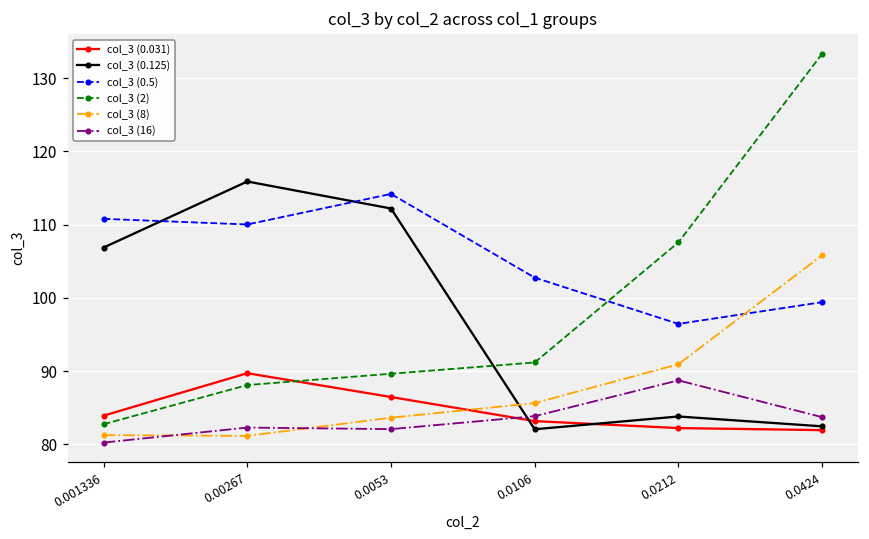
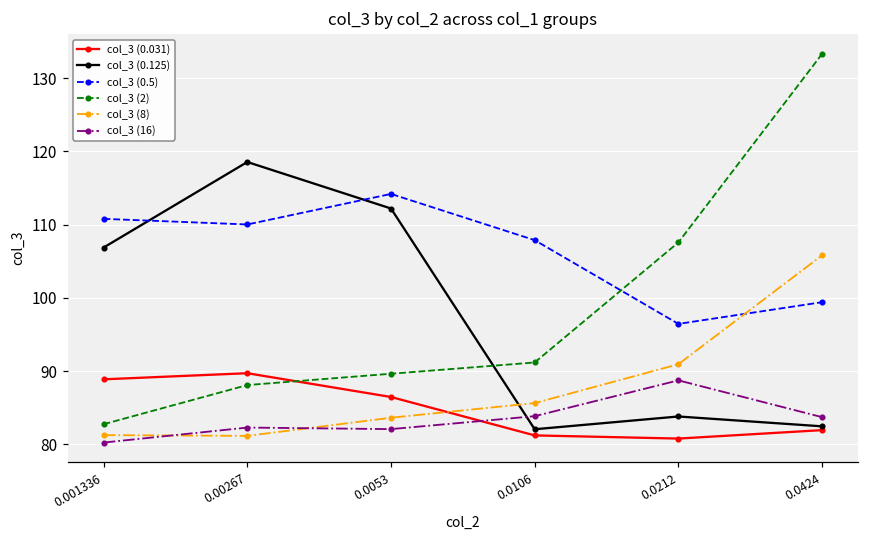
col_3 (0.031), 0.001336: 84 -> 89
col_3 (0.125), 0.00267: 116 -> 119
col_3 (0.031), 0.0106: 83 -> 81
col_3 (0.5), 0.0106: 103 -> 108
col_3 (0.031), 0.0212: 82 -> 81
